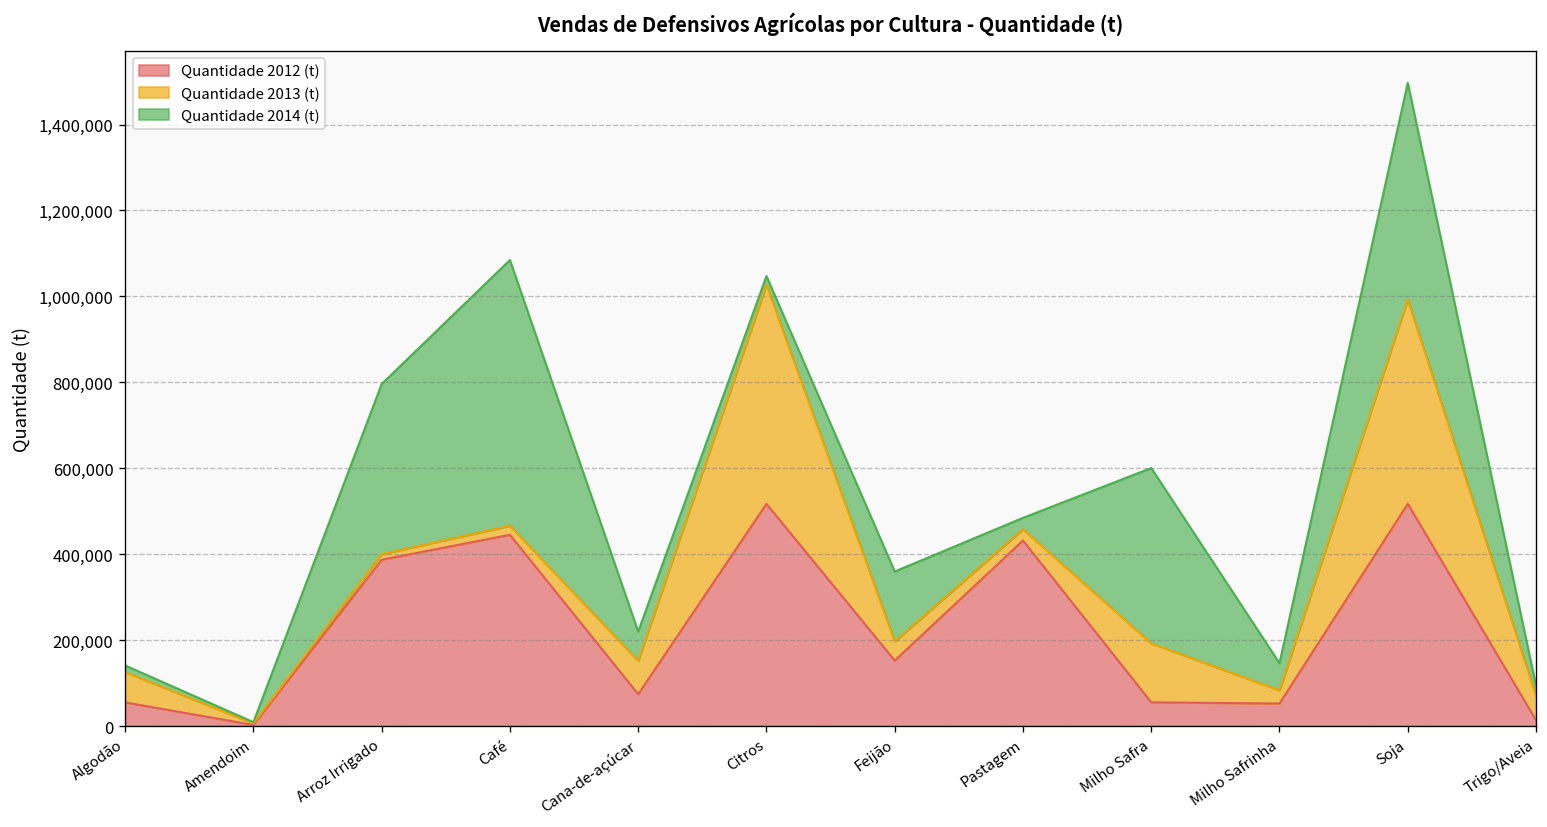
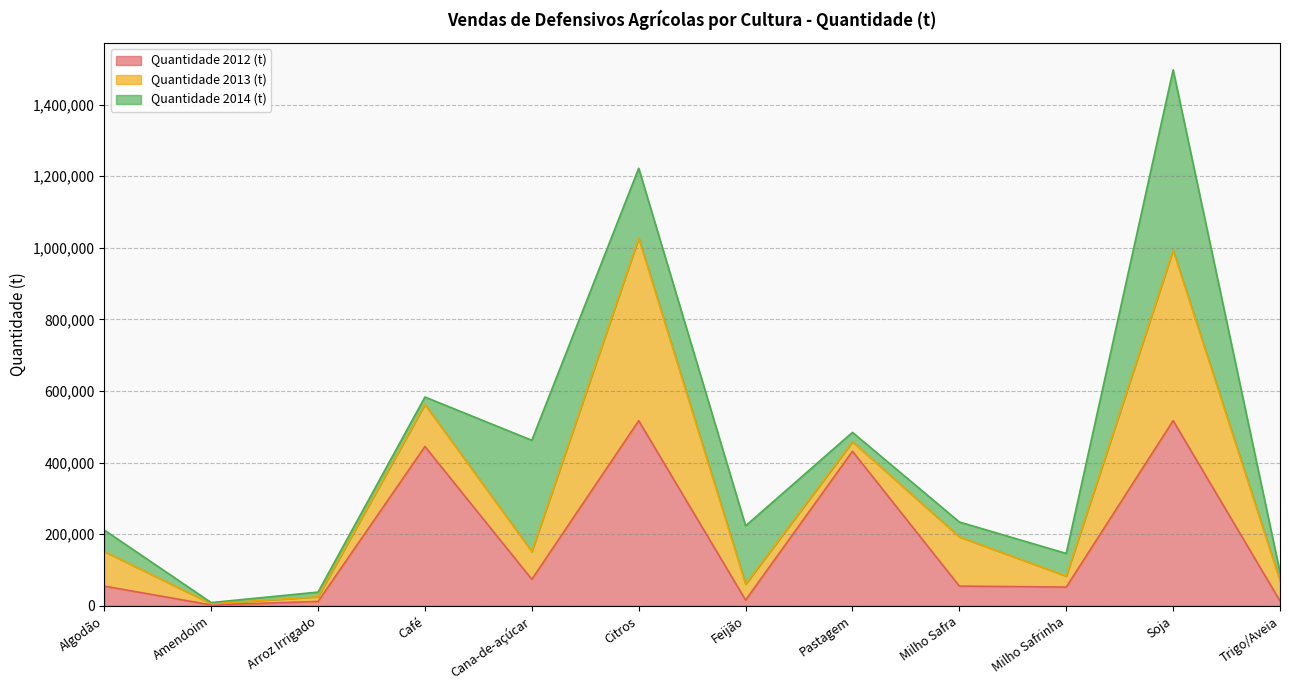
Quantidade 2013 (t), Algodão: 70,000 -> 100,000
Quantidade 2014 (t), Algodão: 20,000 -> 60,000
Quantidade 2012 (t), Arroz Irrigado: 390,000 -> 10,000
Quantidade 2014 (t), Arroz Irrigado: 400,000 -> 10,000
Quantidade 2013 (t), Café: 20,000 -> 120,000
Quantidade 2014 (t), Café: 620,000 -> 20,000
Quantidade 2014 (t), Cana-de-açúcar: 70,000 -> 310,000
Quantidade 2014 (t), Citros: 20,000 -> 200,000
Quantidade 2012 (t), Feijão: 150,000 -> 20,000
Quantidade 2014 (t), Milho Safra: 410,000 -> 40,000
